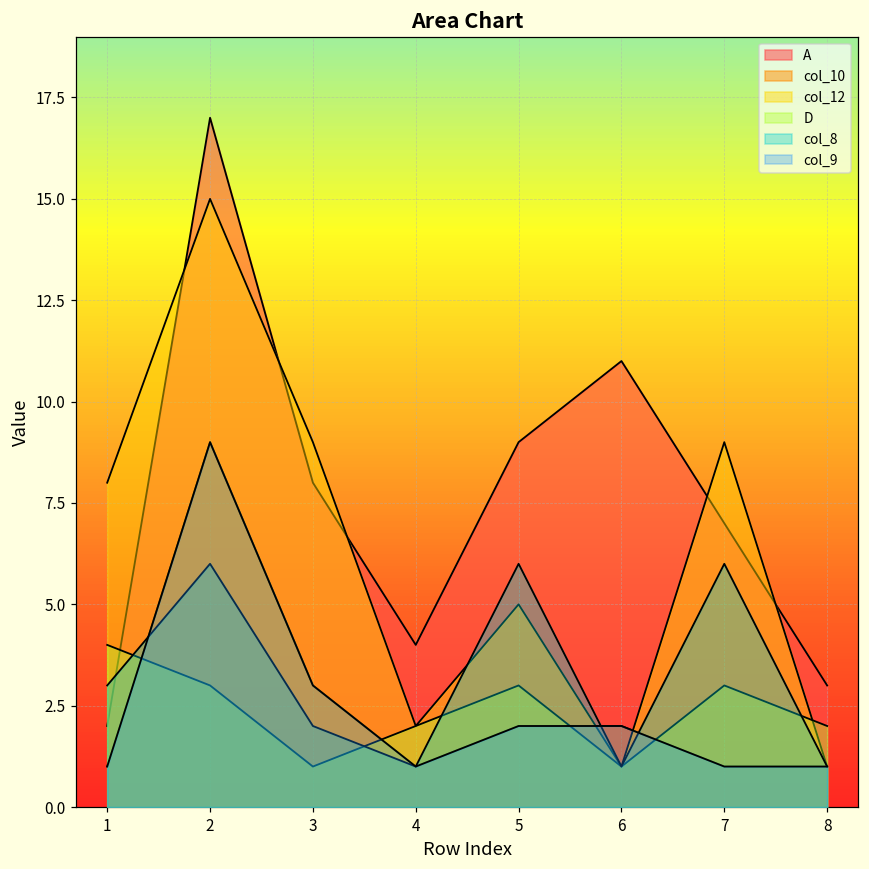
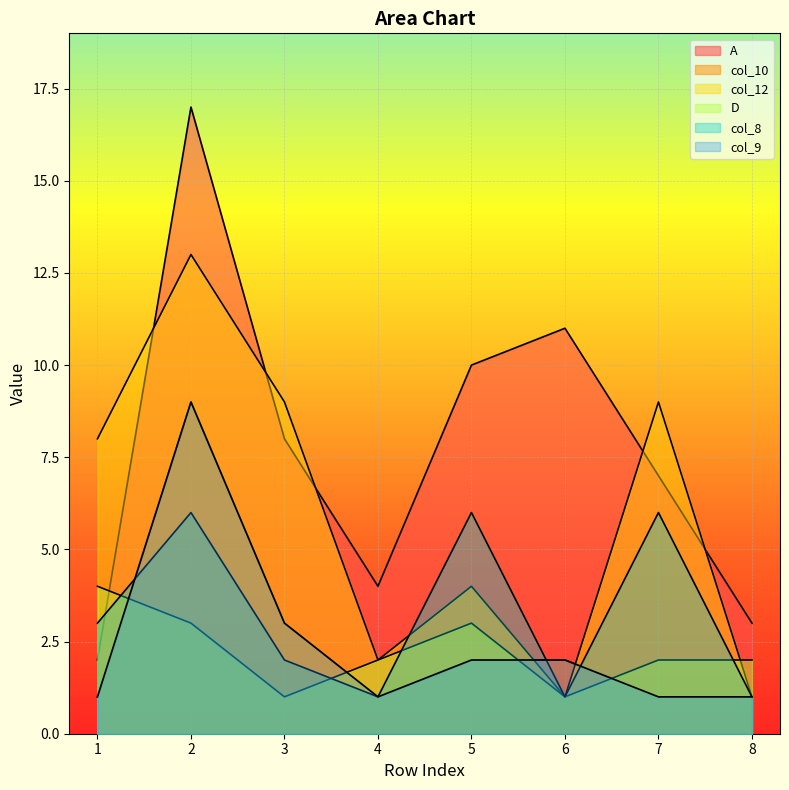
col_12, 2: 15 -> 13
A, 5: 9 -> 10
col_12, 5: 5 -> 4
D, 7: 3 -> 2
